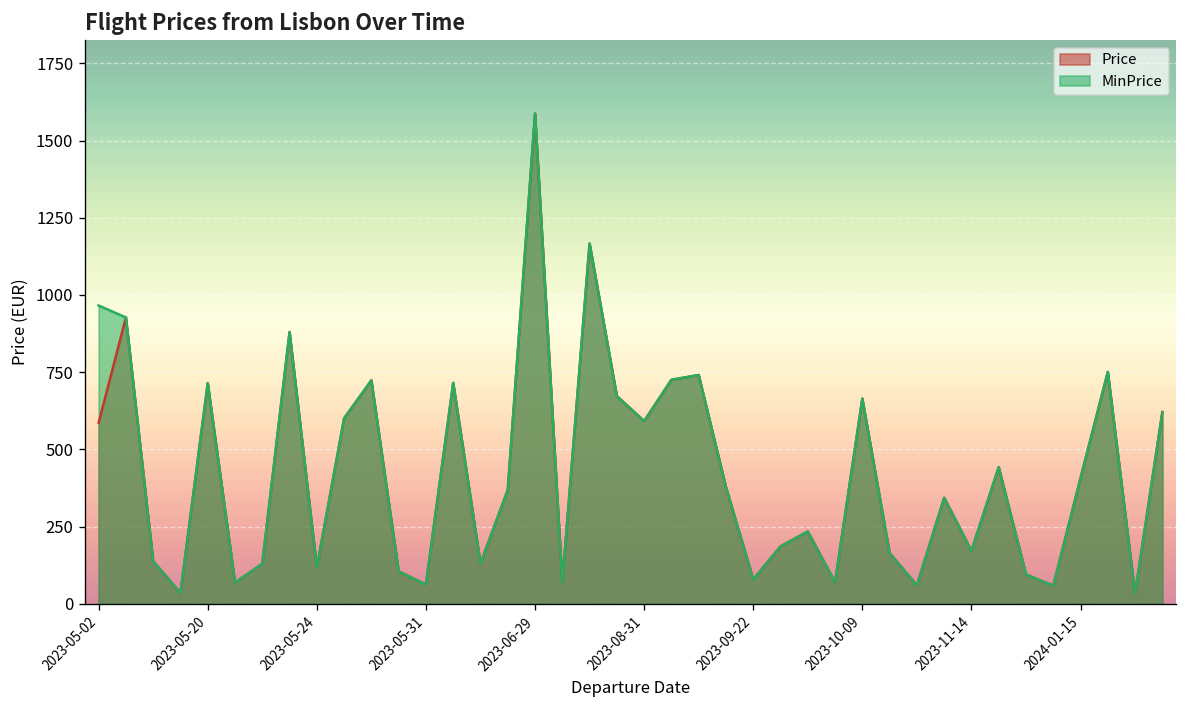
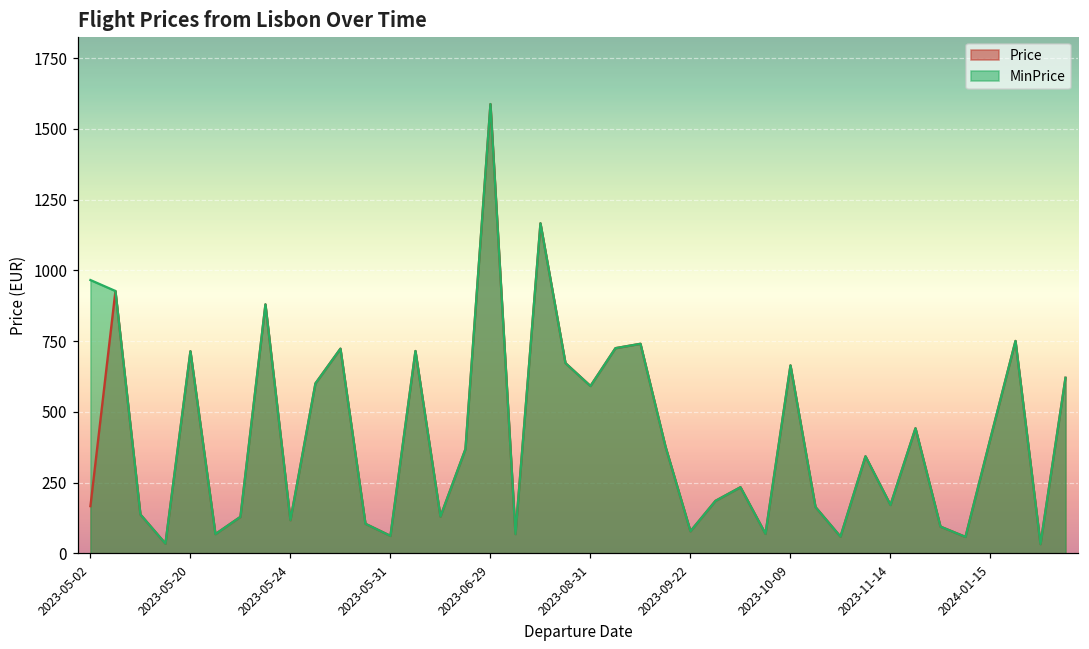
Price, 2023-05-02: 590 -> 170
